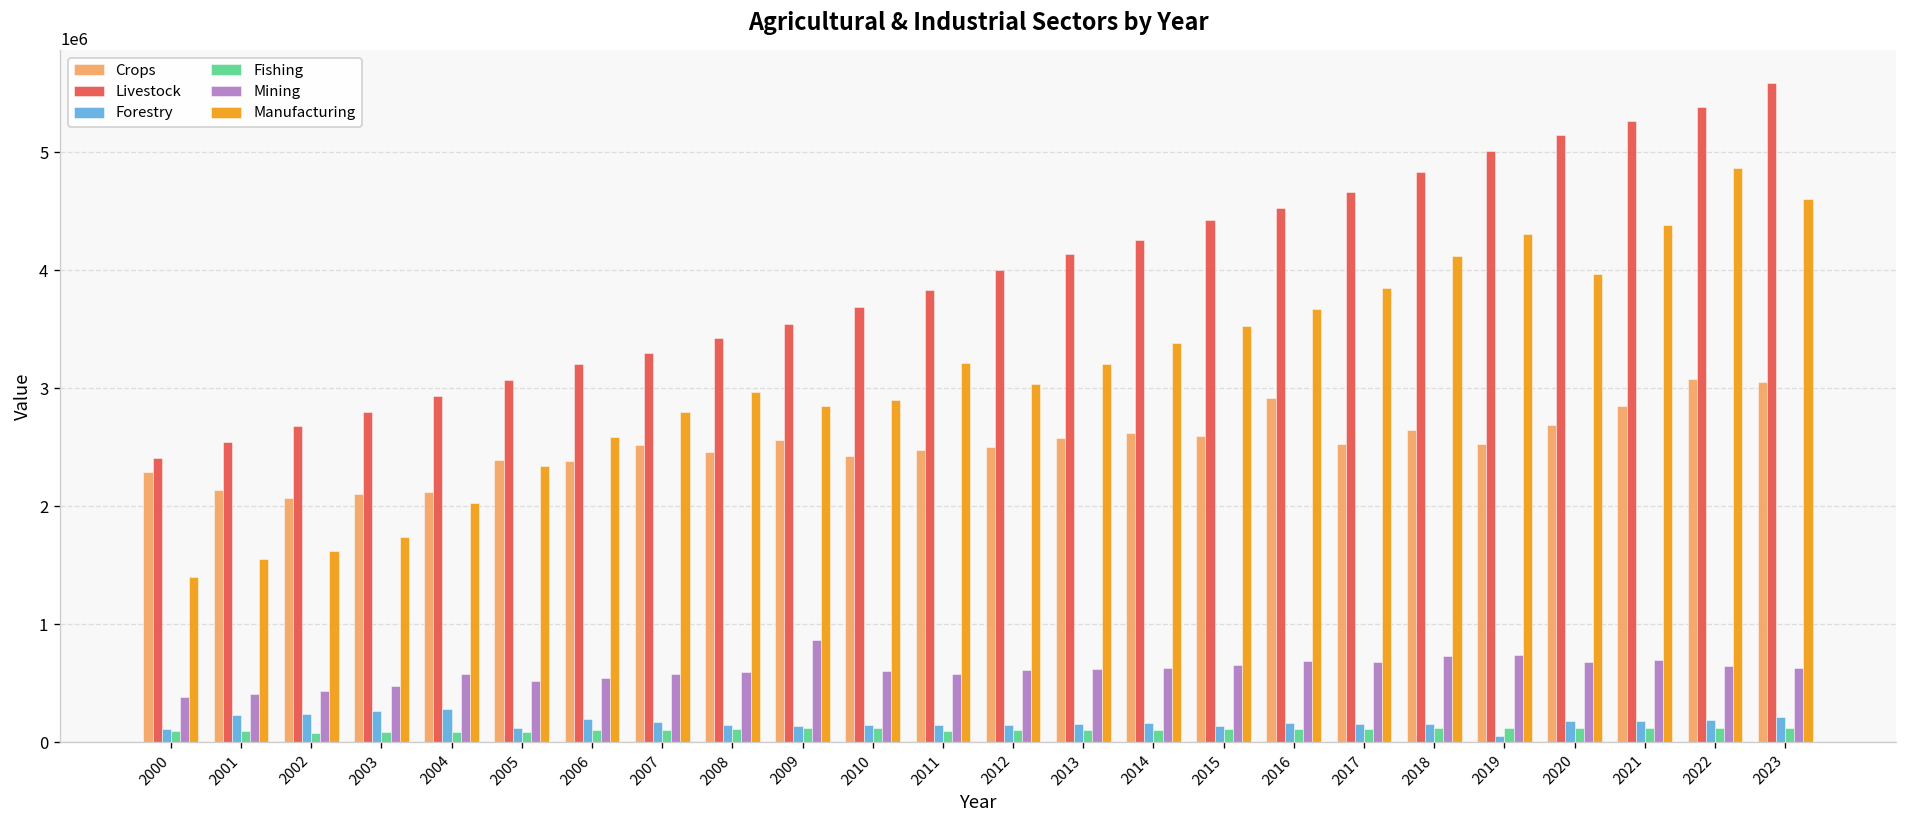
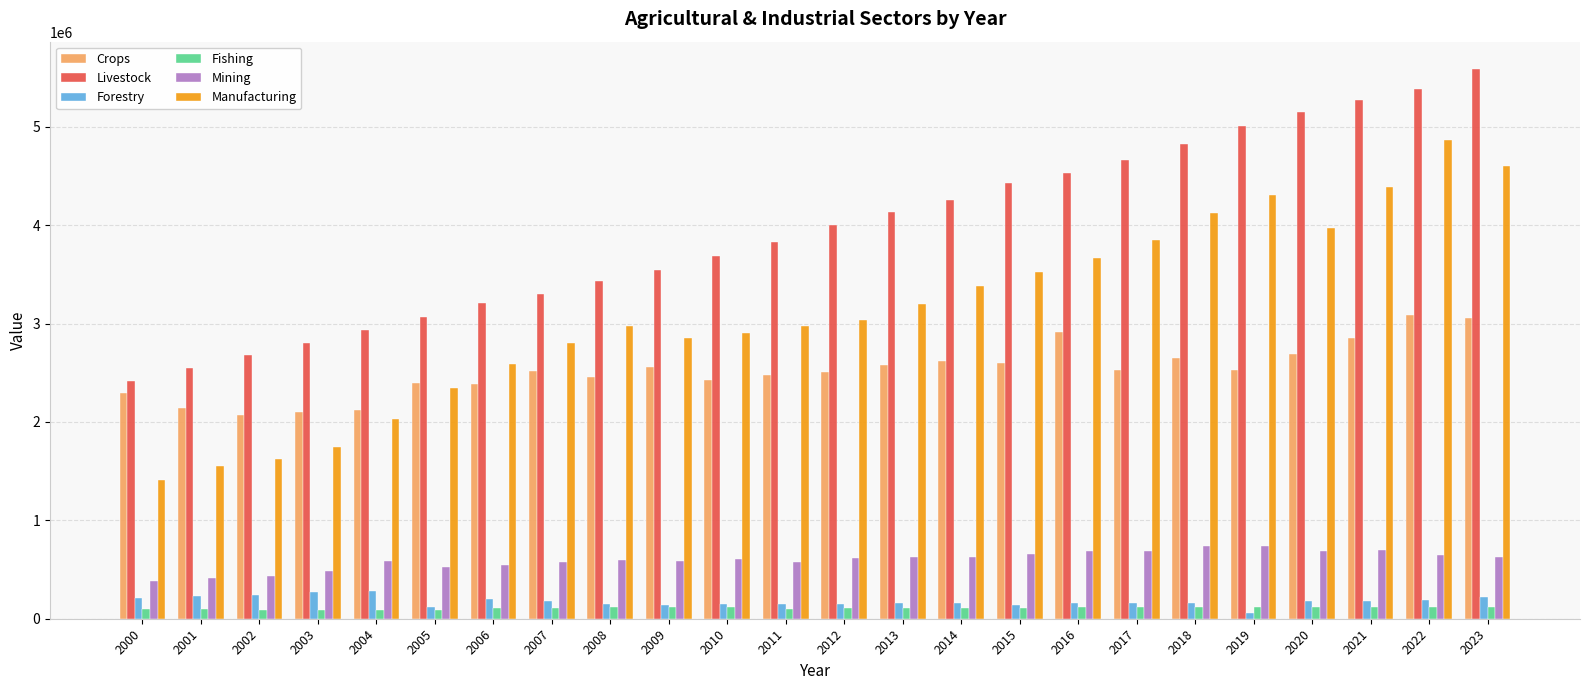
Forestry, 2000: 100000 -> 200000
Mining, 2009: 900000 -> 600000
Manufacturing, 2011: 3200000 -> 3000000
